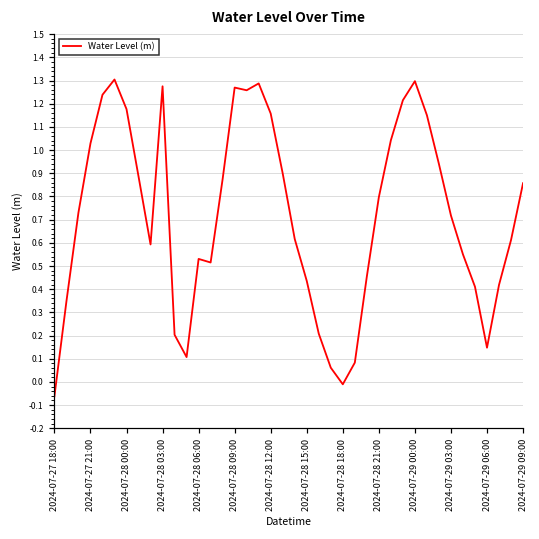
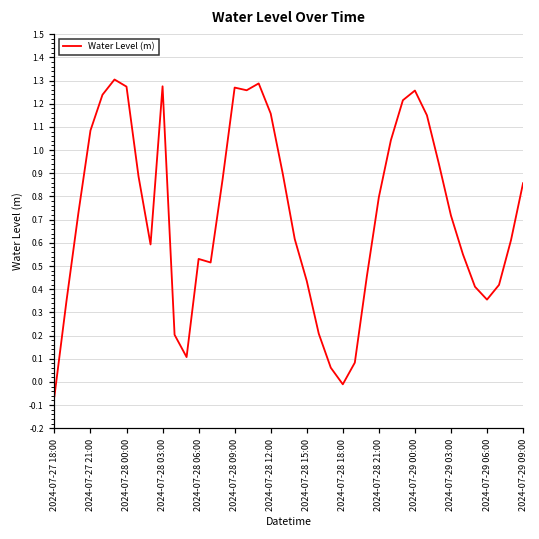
2024-07-27 21:00: 1.03 -> 1.08
2024-07-28 00:00: 1.18 -> 1.27
2024-07-29 00:00: 1.30 -> 1.26
2024-07-29 06:00: 0.15 -> 0.36
